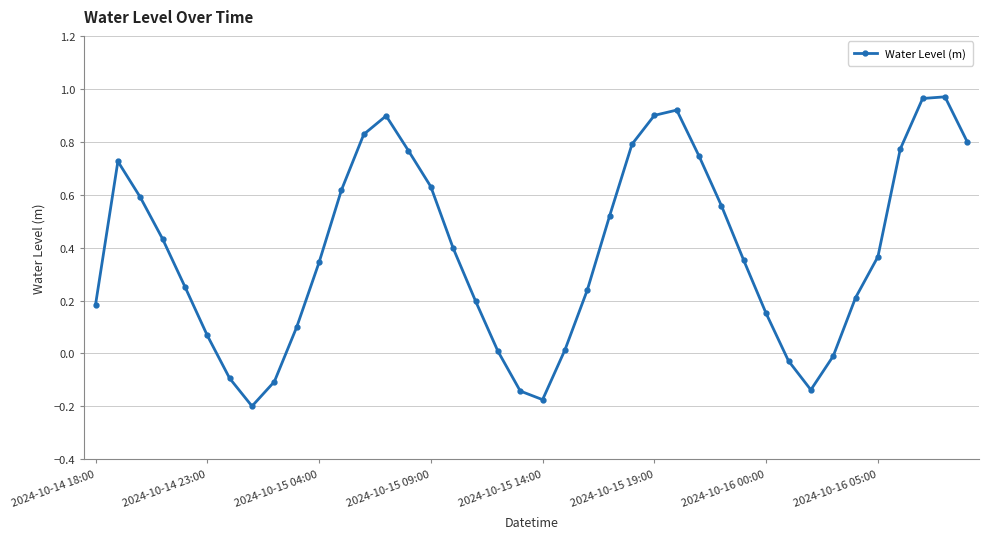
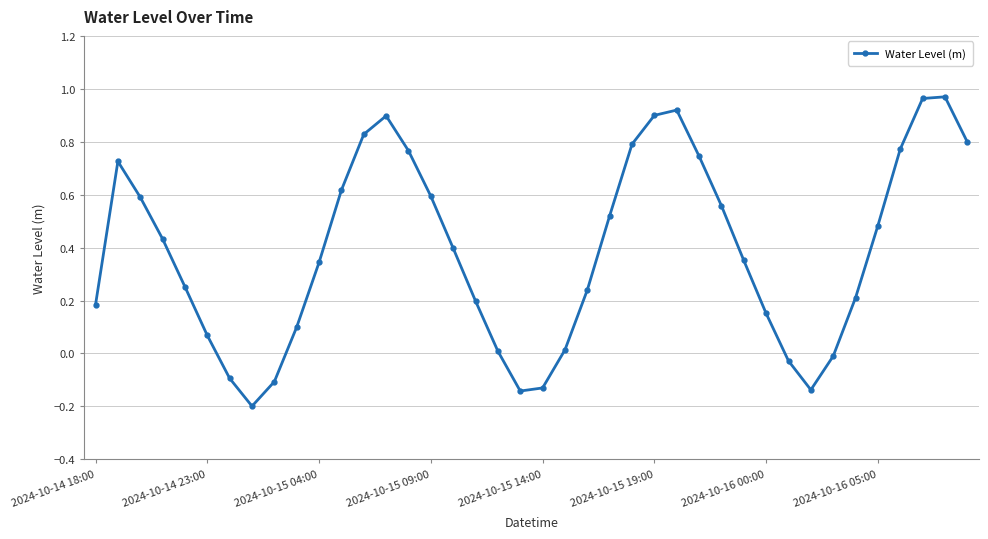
2024-10-15 09:00: 0.63 -> 0.59
2024-10-15 14:00: -0.17 -> -0.13
2024-10-16 05:00: 0.37 -> 0.48
